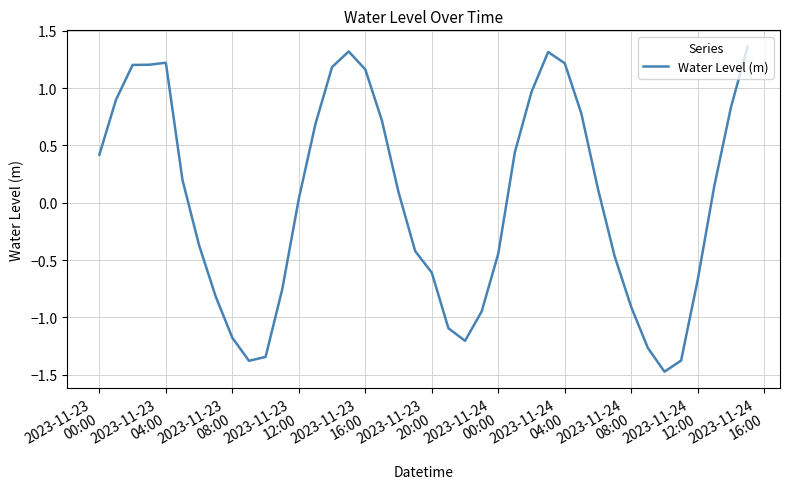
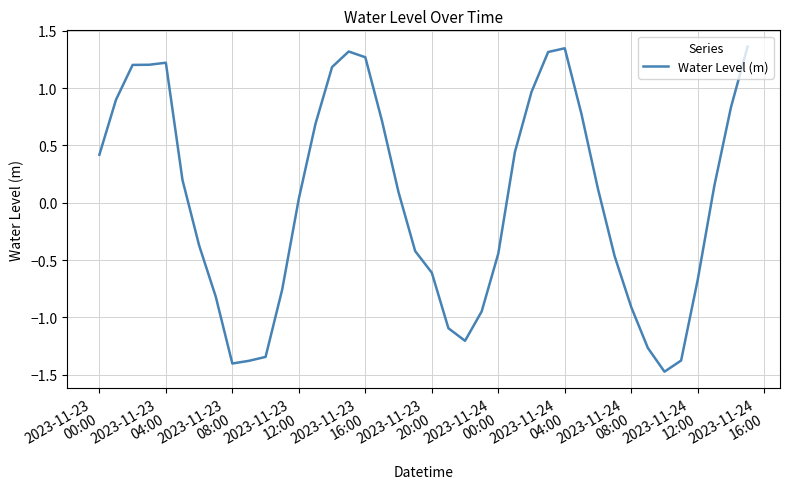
2023-11-23 08:00: -1.18 -> -1.40
2023-11-23 16:00: 1.16 -> 1.27
2023-11-24 04:00: 1.22 -> 1.35
